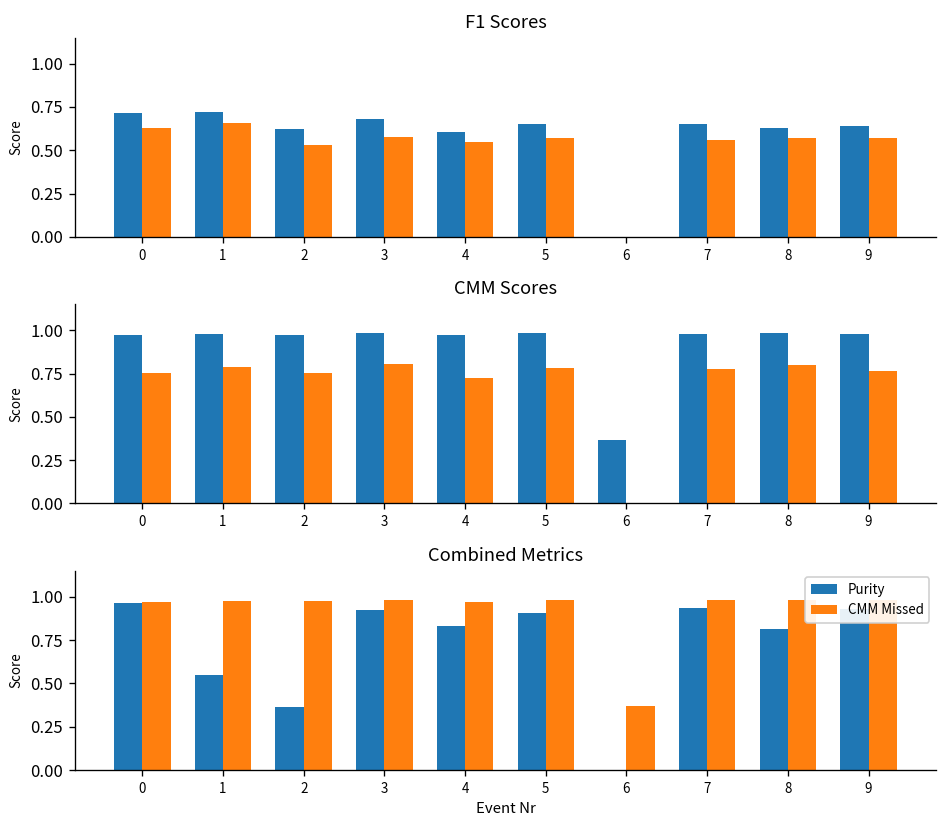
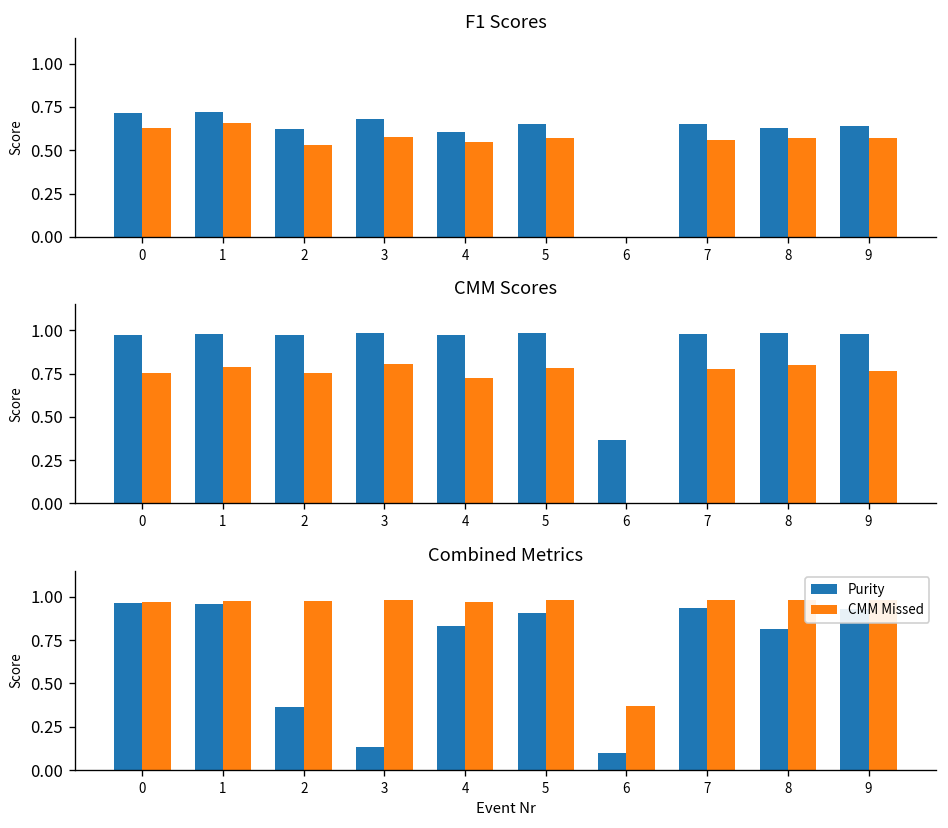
Combined Metrics, Purity, 1: 0.55 -> 0.96
Combined Metrics, Purity, 3: 0.92 -> 0.14
Combined Metrics, Purity, 6: 0.0 -> 0.1
